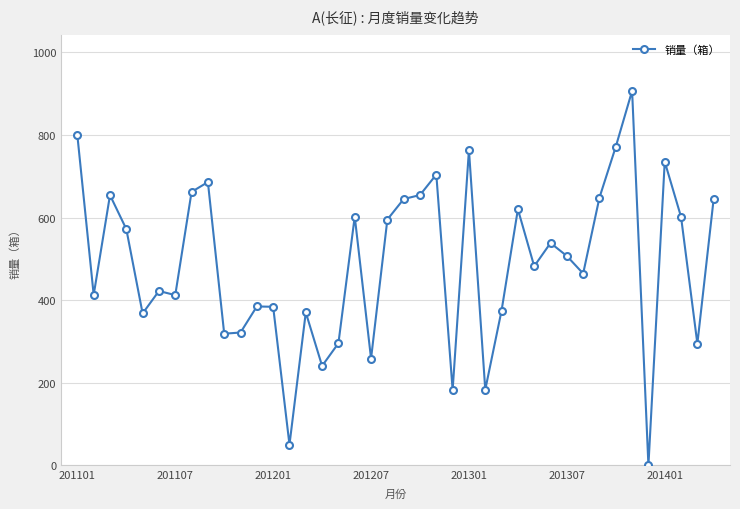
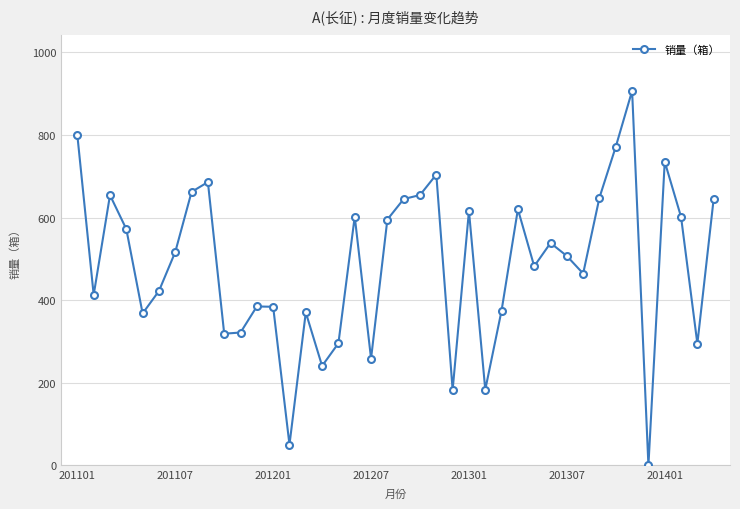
201107: 410 -> 520
201301: 760 -> 620
